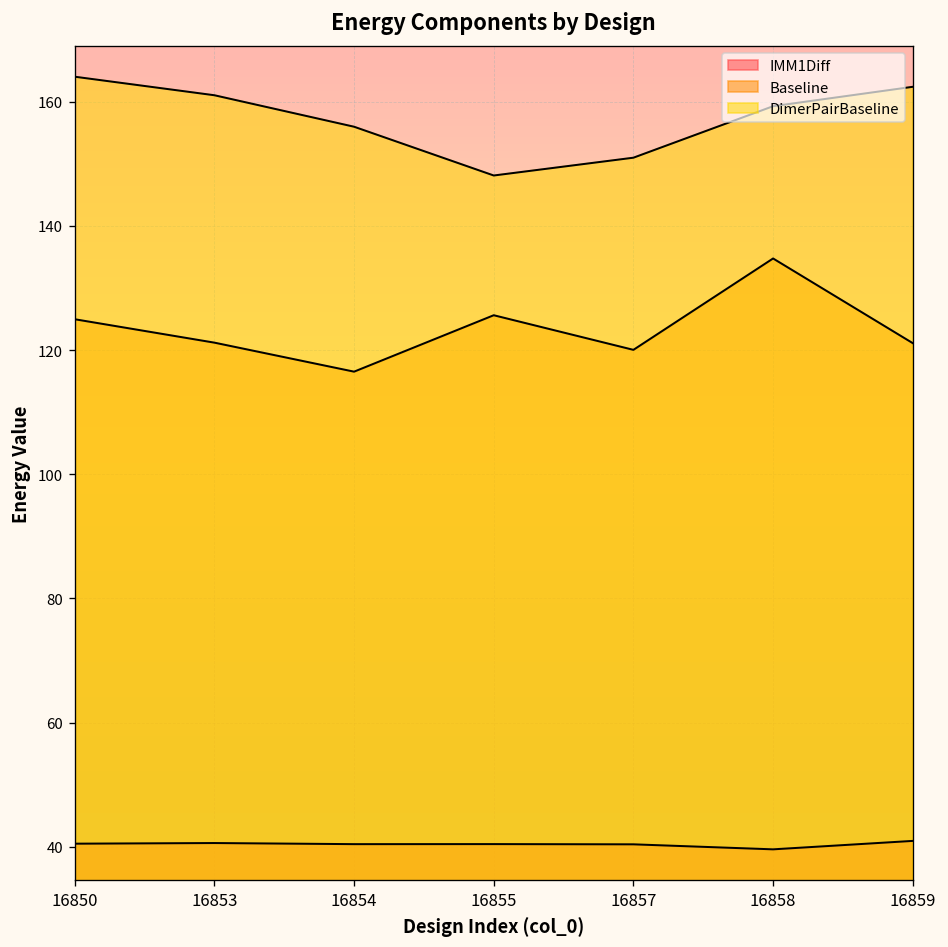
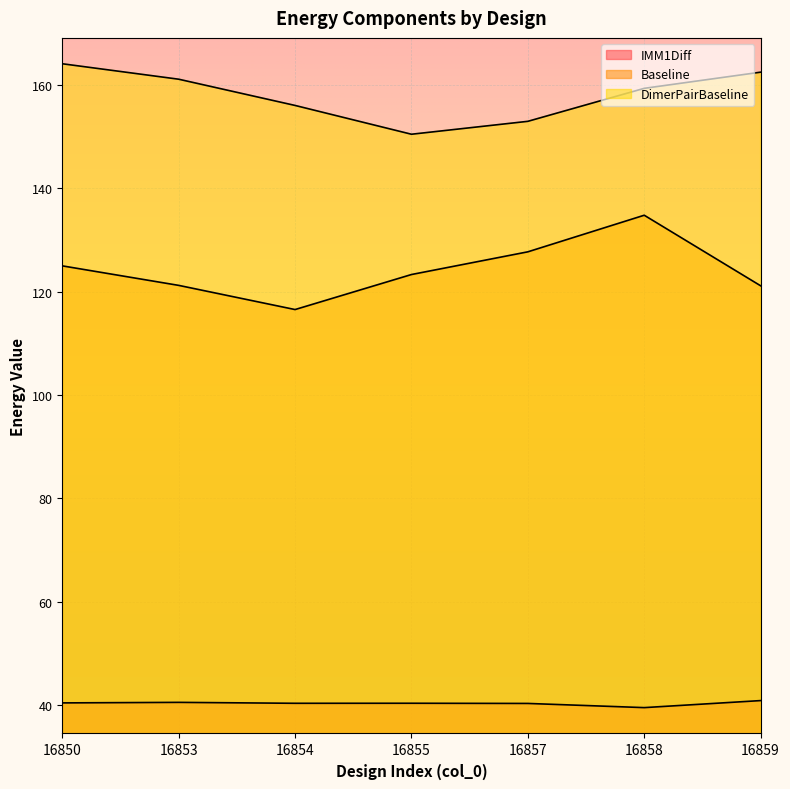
Baseline, 16855: 126 -> 123
DimerPairBaseline, 16855: 148 -> 150
Baseline, 16857: 120 -> 128
DimerPairBaseline, 16857: 151 -> 153
